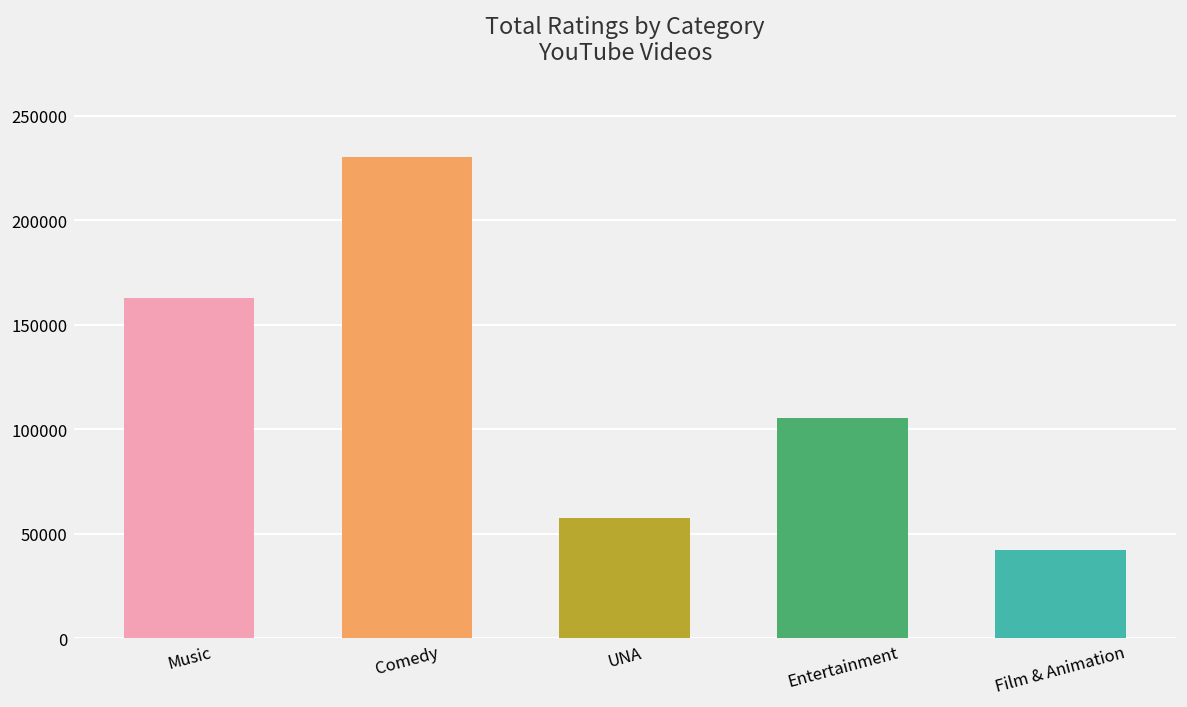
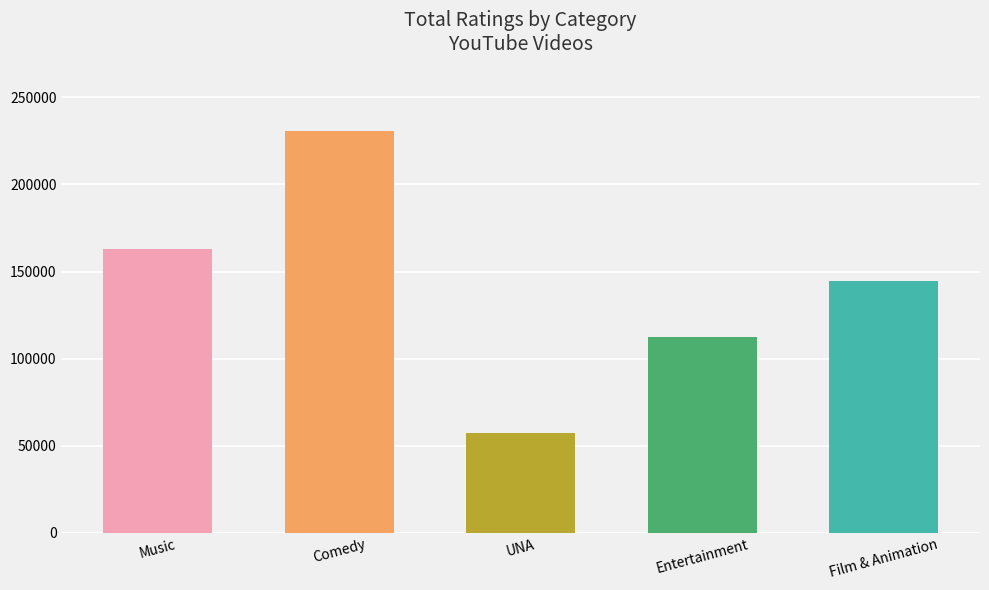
Entertainment: 105000 -> 112000
Film & Animation: 42000 -> 145000
